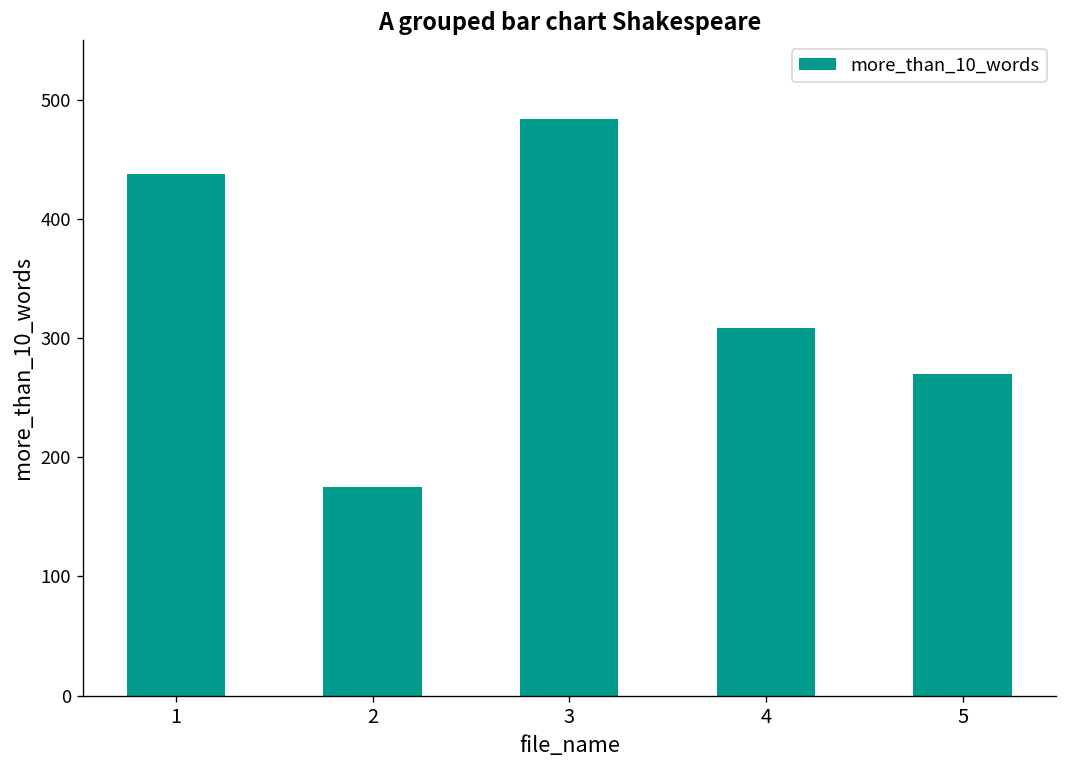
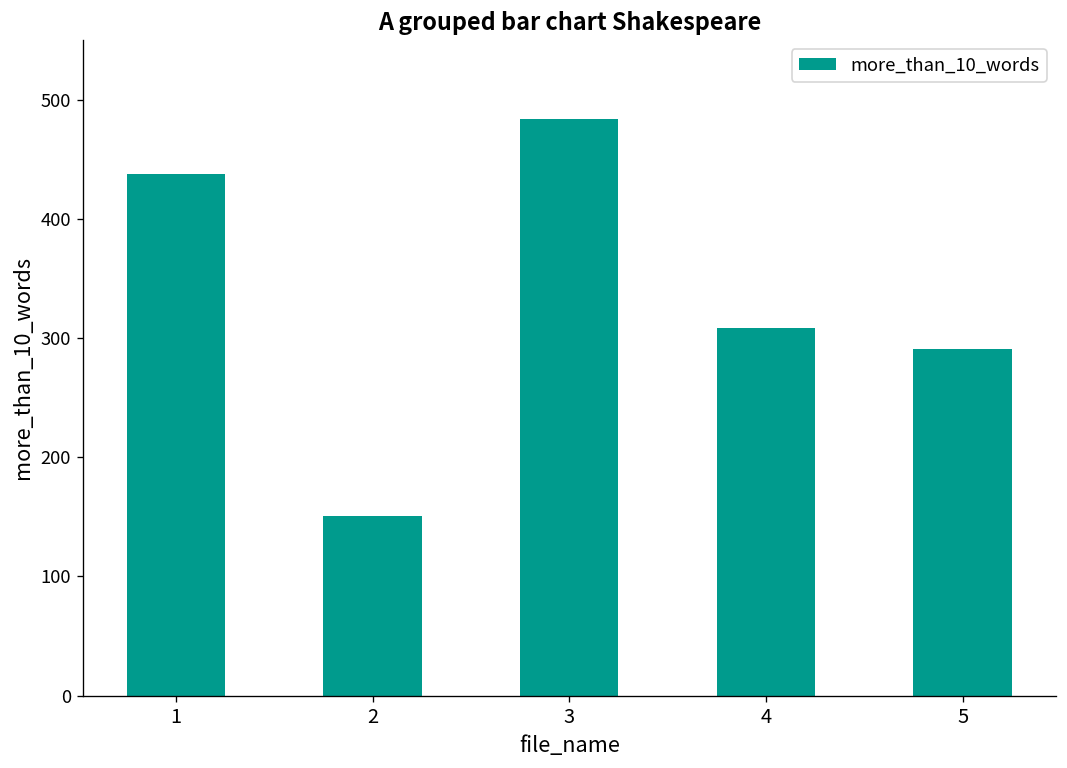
2: 180 -> 150
5: 270 -> 290
